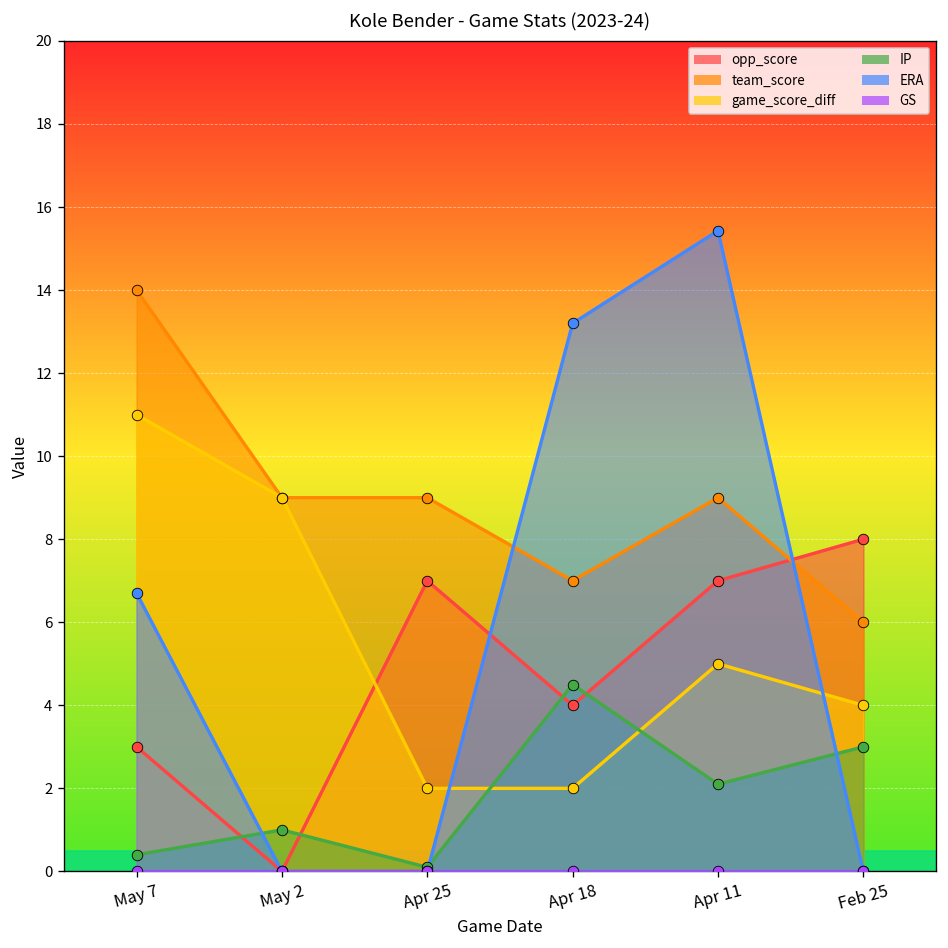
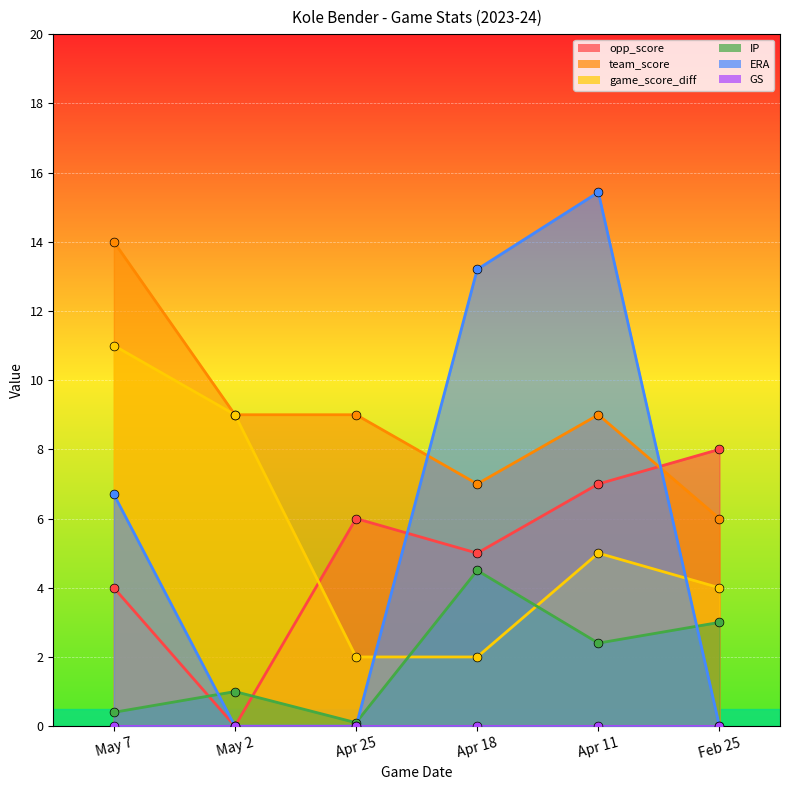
opp_score, May 7: 3 -> 4
opp_score, Apr 25: 7 -> 6
opp_score, Apr 18: 4 -> 5
IP, Apr 11: 2.1 -> 2.4
